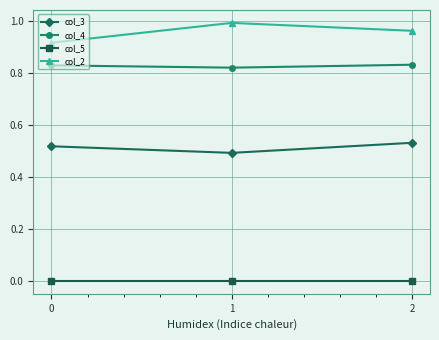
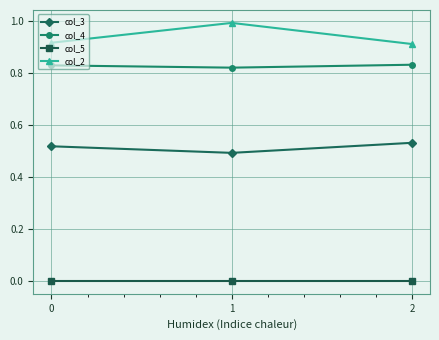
col_2, 2: 0.96 -> 0.91
